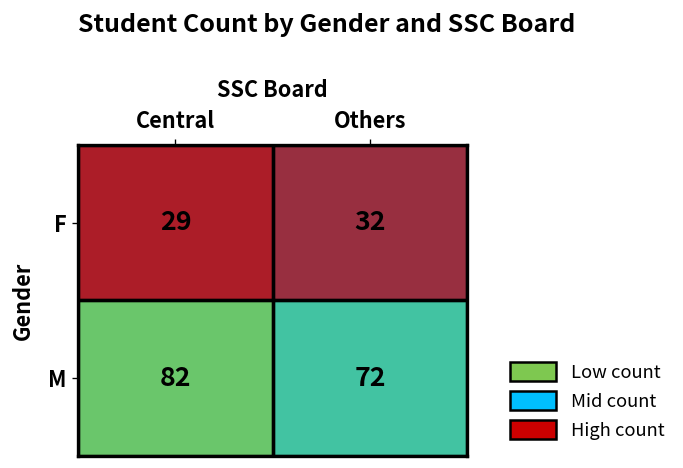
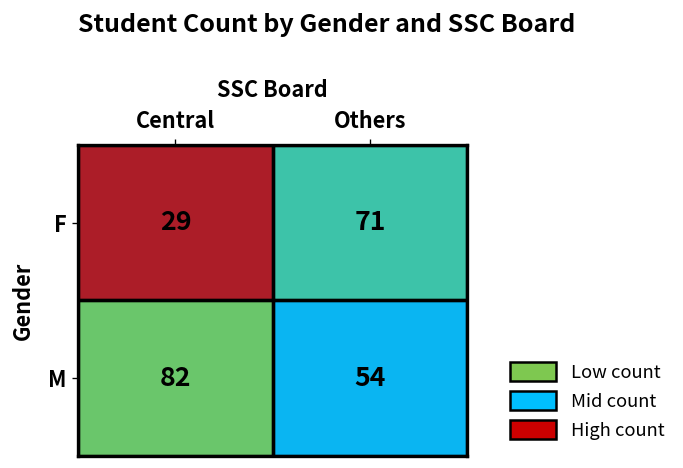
F, Others: 32 -> 71
M, Others: 72 -> 54
